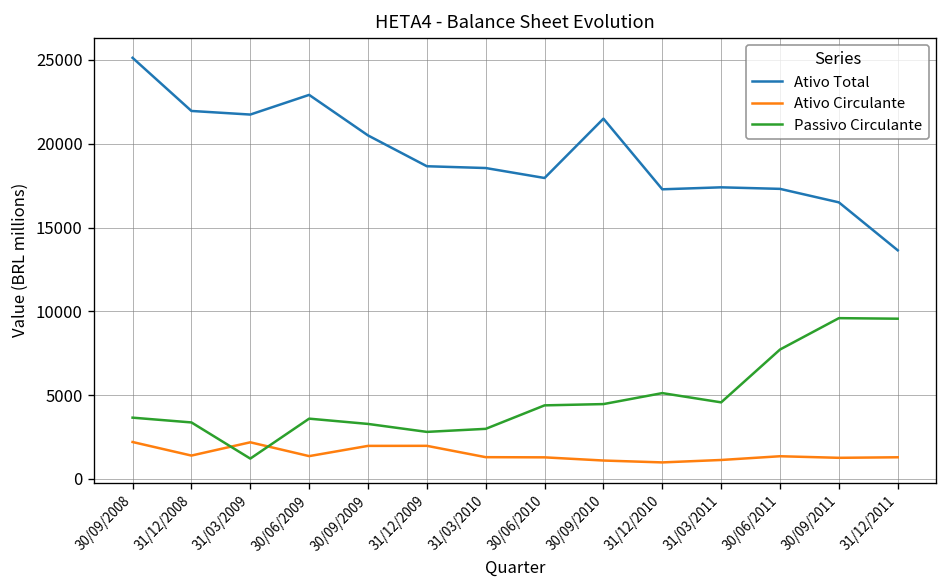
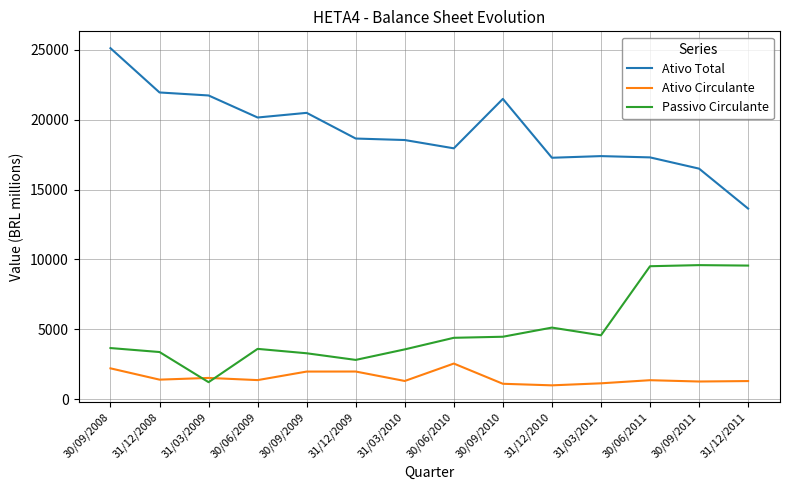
Ativo Circulante, 31/03/2009: 2200 -> 1500
Ativo Total, 30/06/2009: 22900 -> 20200
Passivo Circulante, 31/03/2010: 3000 -> 3600
Ativo Circulante, 30/06/2010: 1300 -> 2500
Passivo Circulante, 30/06/2011: 7700 -> 9500
